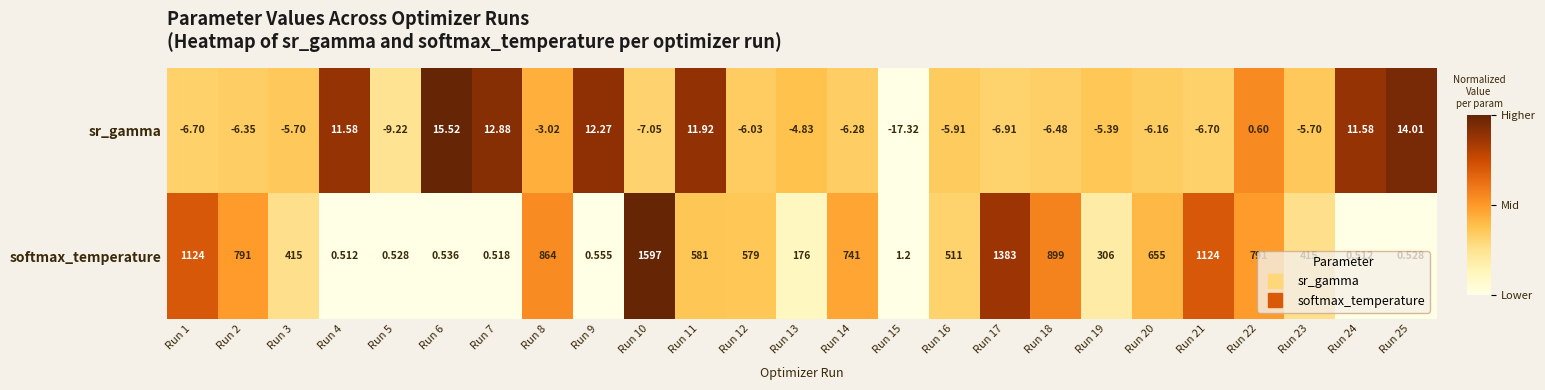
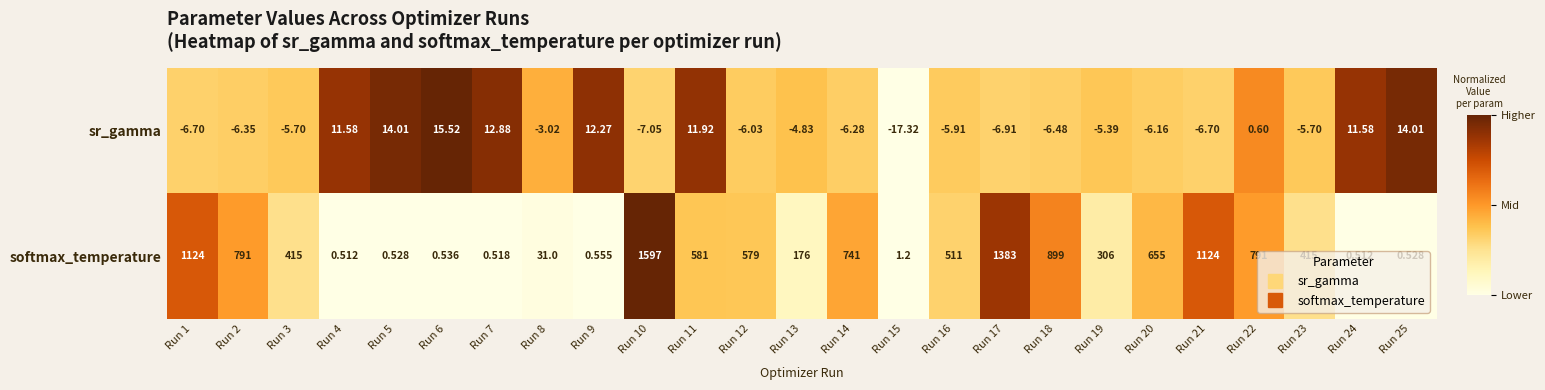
sr_gamma, Run 5: -9.22 -> 14.01
softmax_temperature, Run 8: 864 -> 31.0
